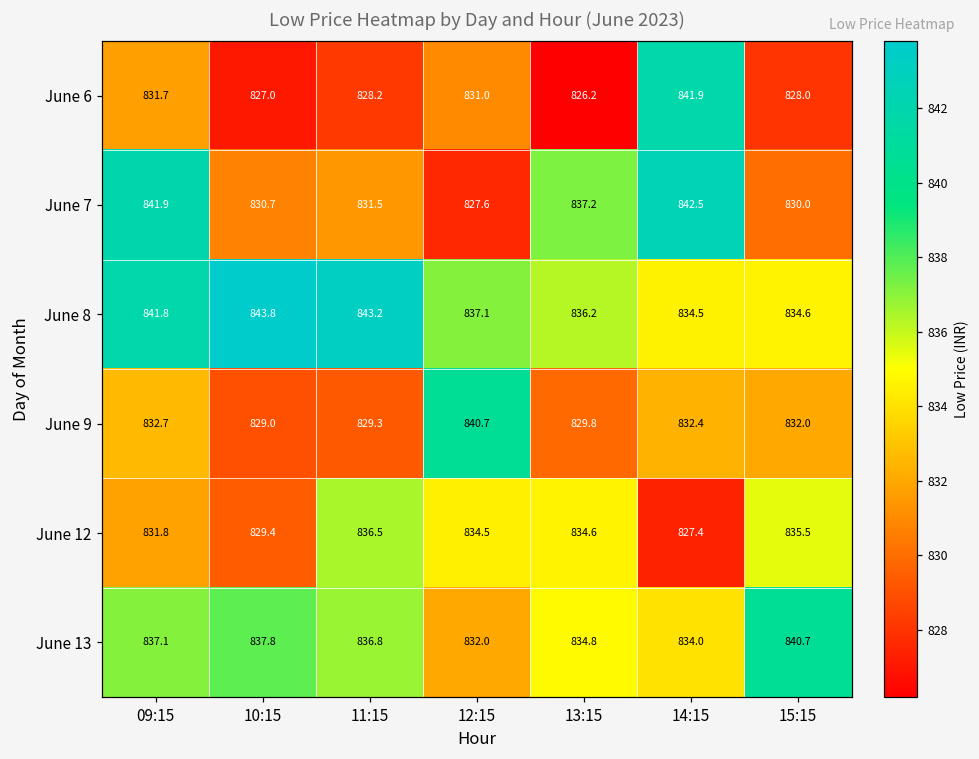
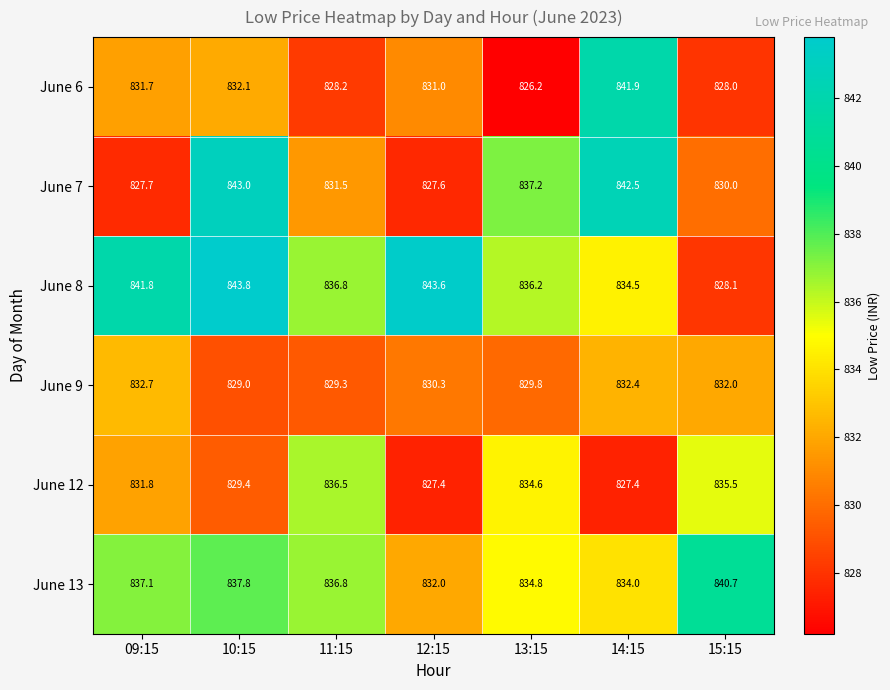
June 6, 10:15: 827.0 -> 832.1
June 7, 09:15: 841.9 -> 827.7
June 7, 10:15: 830.7 -> 843.0
June 8, 11:15: 843.2 -> 836.8
June 8, 12:15: 837.1 -> 843.6
June 8, 15:15: 834.6 -> 828.1
June 9, 12:15: 840.7 -> 830.3
June 12, 12:15: 834.5 -> 827.4
